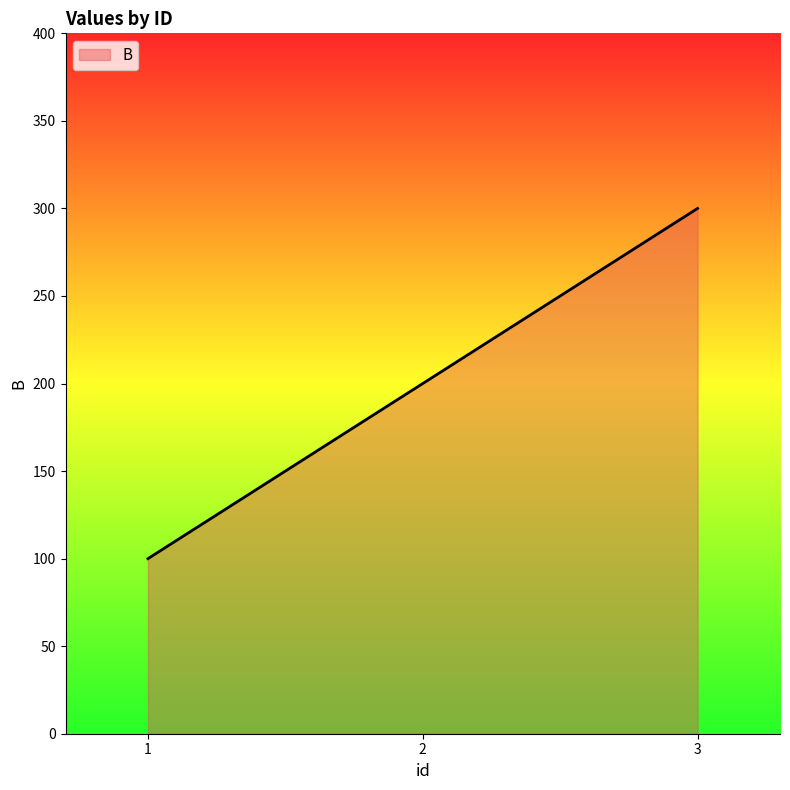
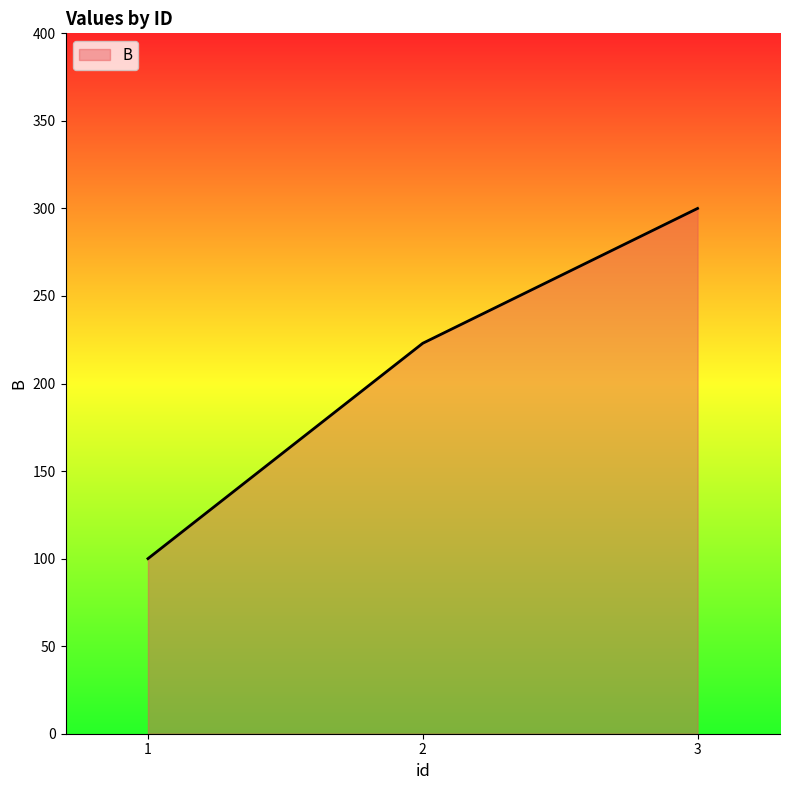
2: 200 -> 223
